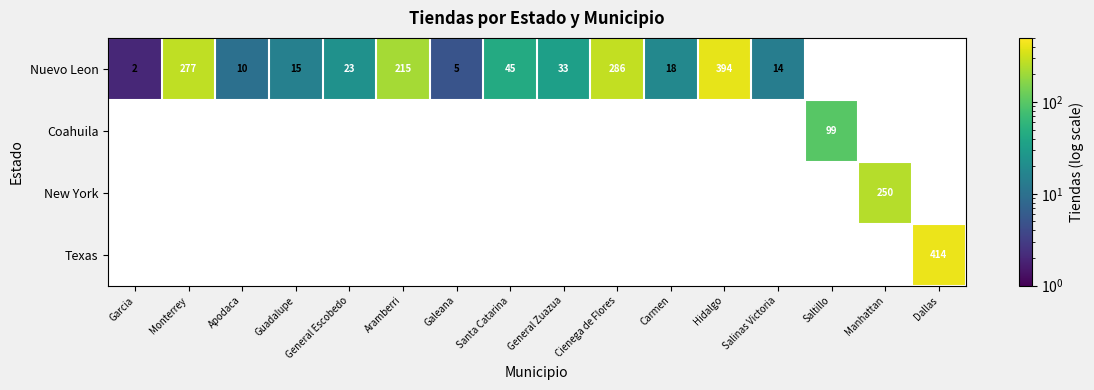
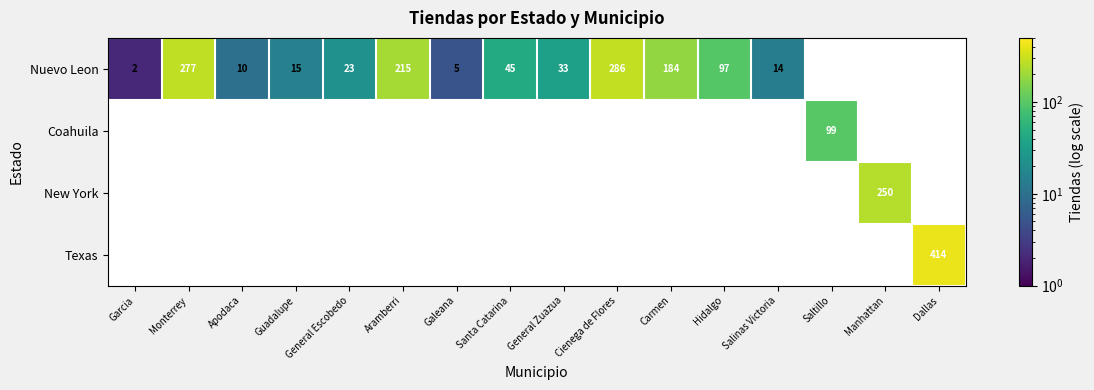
Nuevo Leon, Carmen: 18 -> 184
Nuevo Leon, Hidalgo: 394 -> 97
